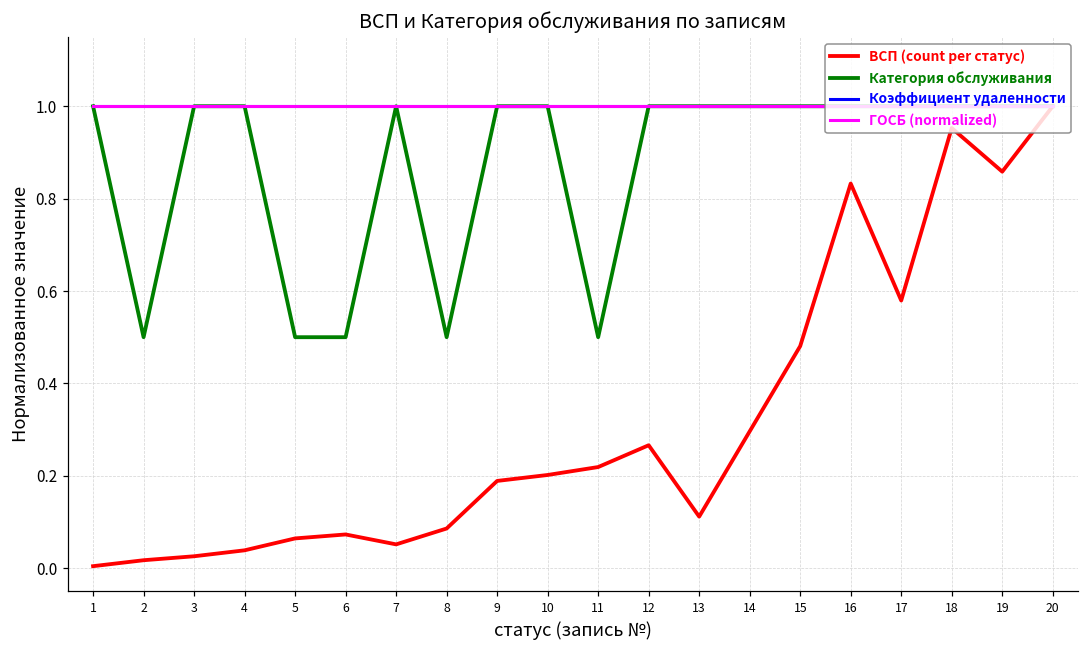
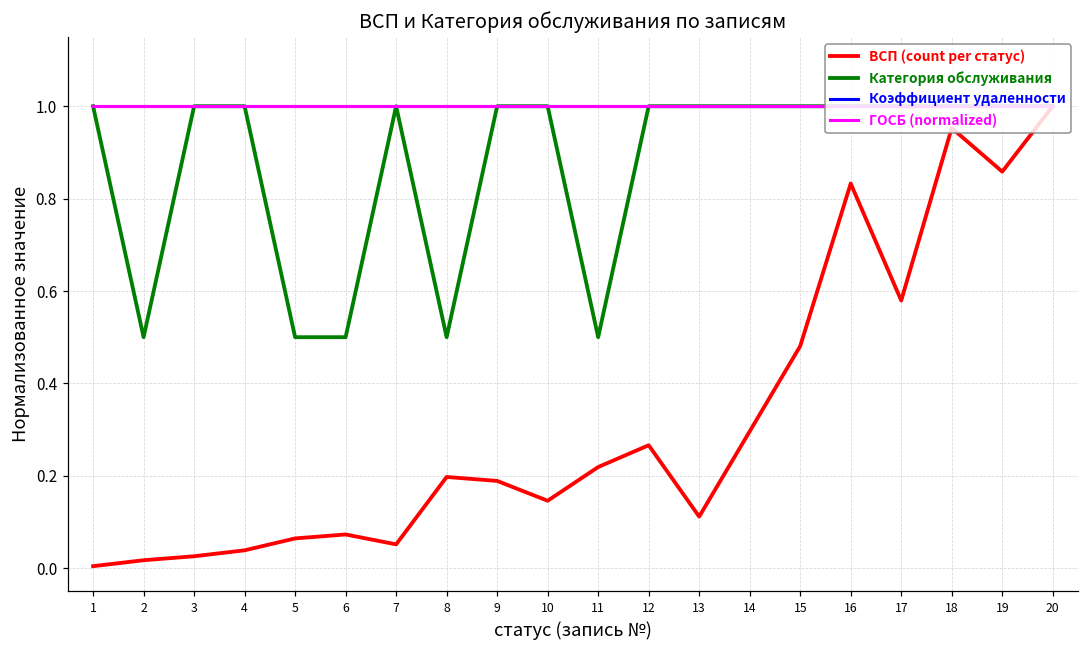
ВСП (count per статус), 8: 0.09 -> 0.20
ВСП (count per статус), 10: 0.20 -> 0.15
